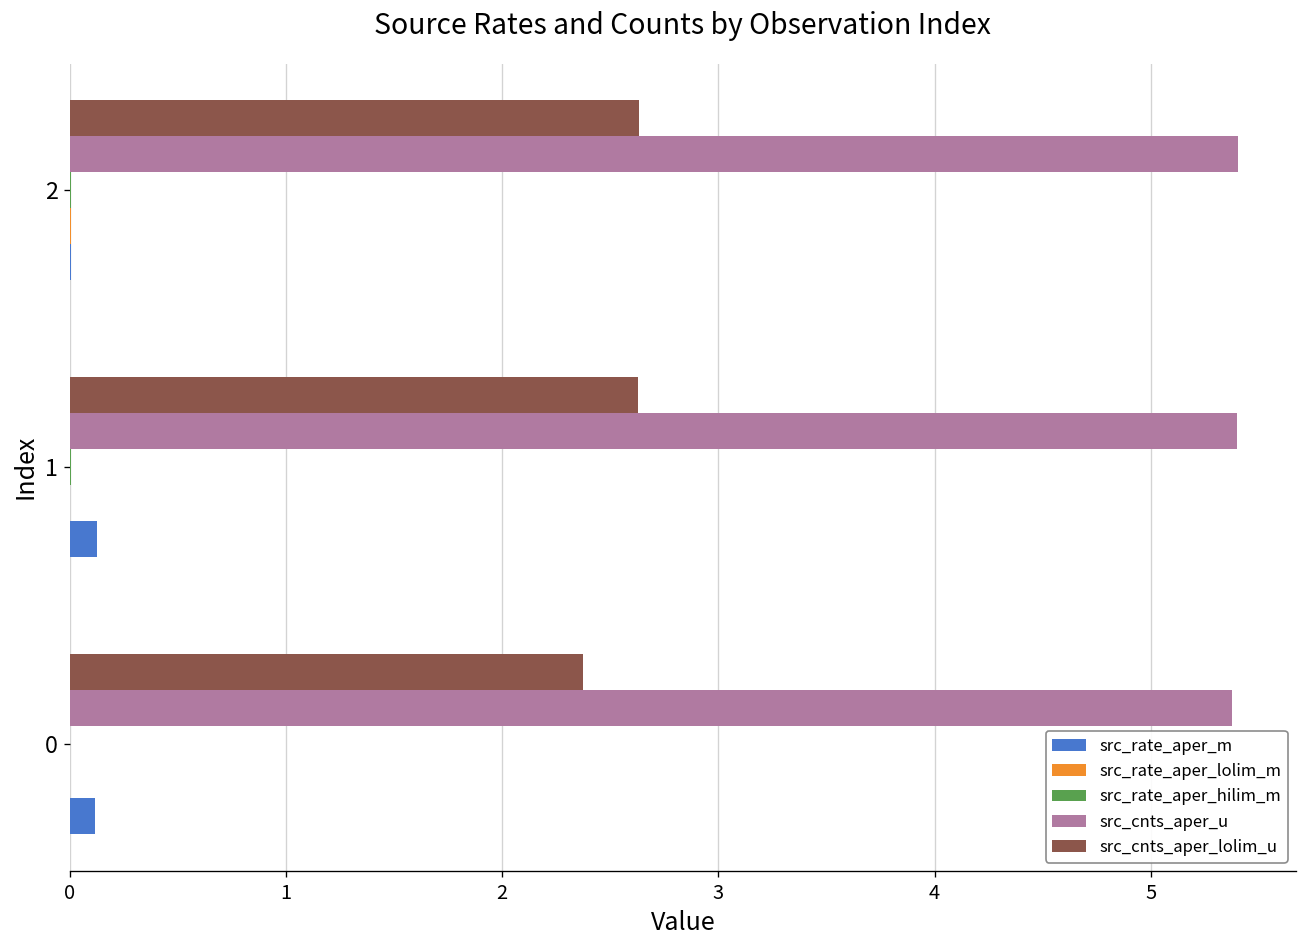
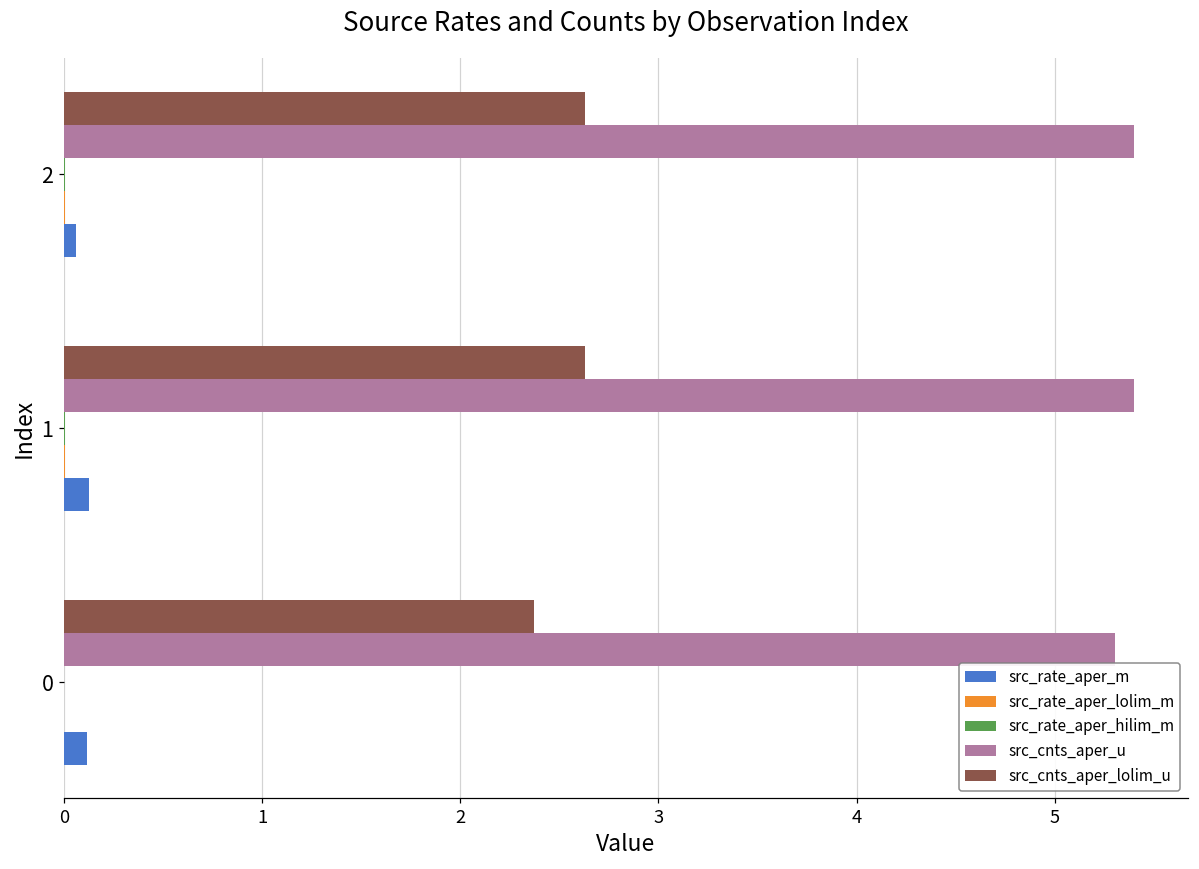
src_rate_aper_m, 2: 0.01 -> 0.06
src_cnts_aper_u, 0: 5.38 -> 5.31
